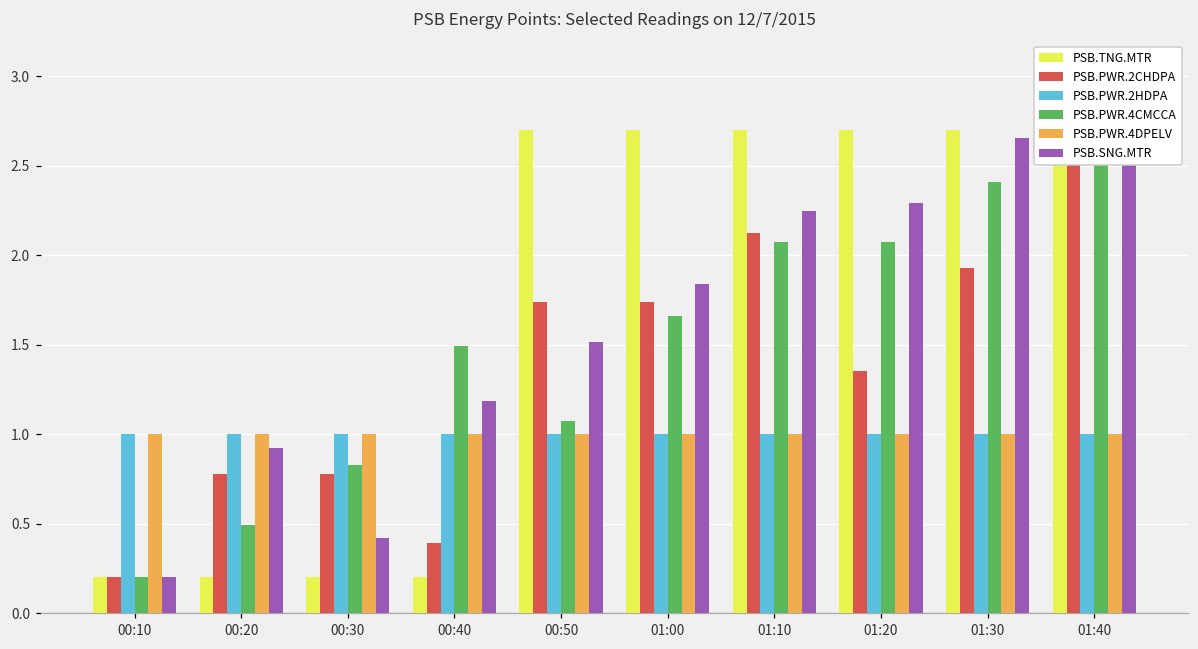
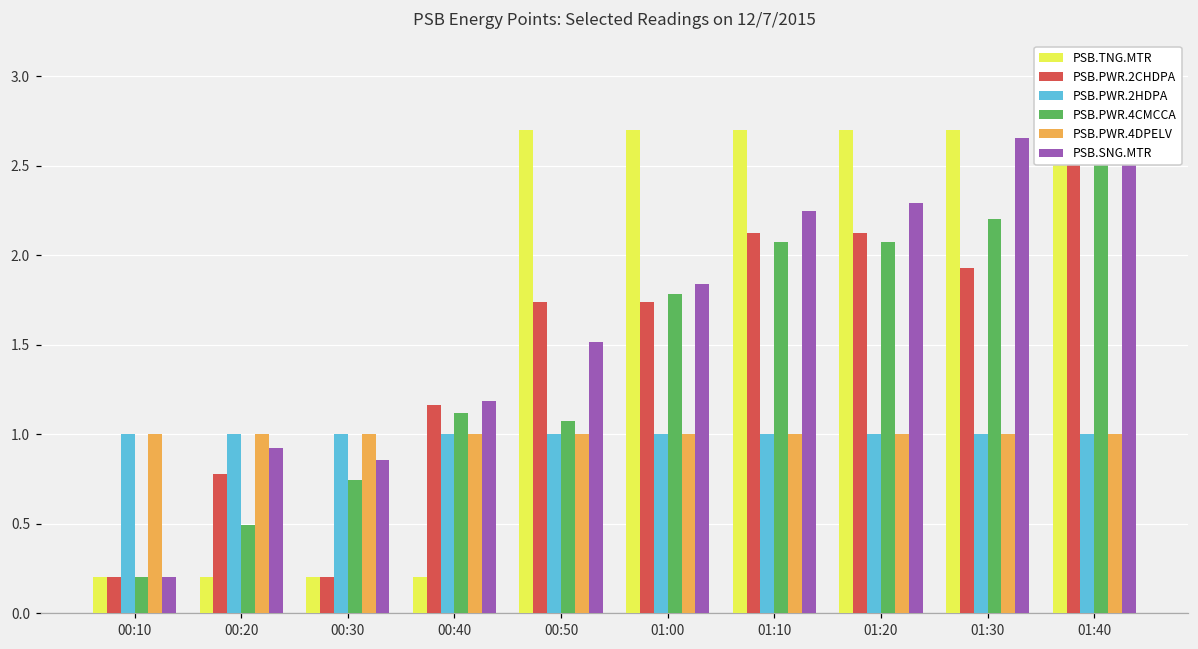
PSB.PWR.2CHDPA, 00:30: 0.78 -> 0.20
PSB.PWR.4CMCCA, 00:30: 0.83 -> 0.74
PSB.SNG.MTR, 00:30: 0.42 -> 0.86
PSB.PWR.2CHDPA, 00:40: 0.39 -> 1.16
PSB.PWR.4CMCCA, 00:40: 1.49 -> 1.12
PSB.PWR.4CMCCA, 01:00: 1.66 -> 1.78
PSB.PWR.2CHDPA, 01:20: 1.35 -> 2.12
PSB.PWR.4CMCCA, 01:30: 2.41 -> 2.20
